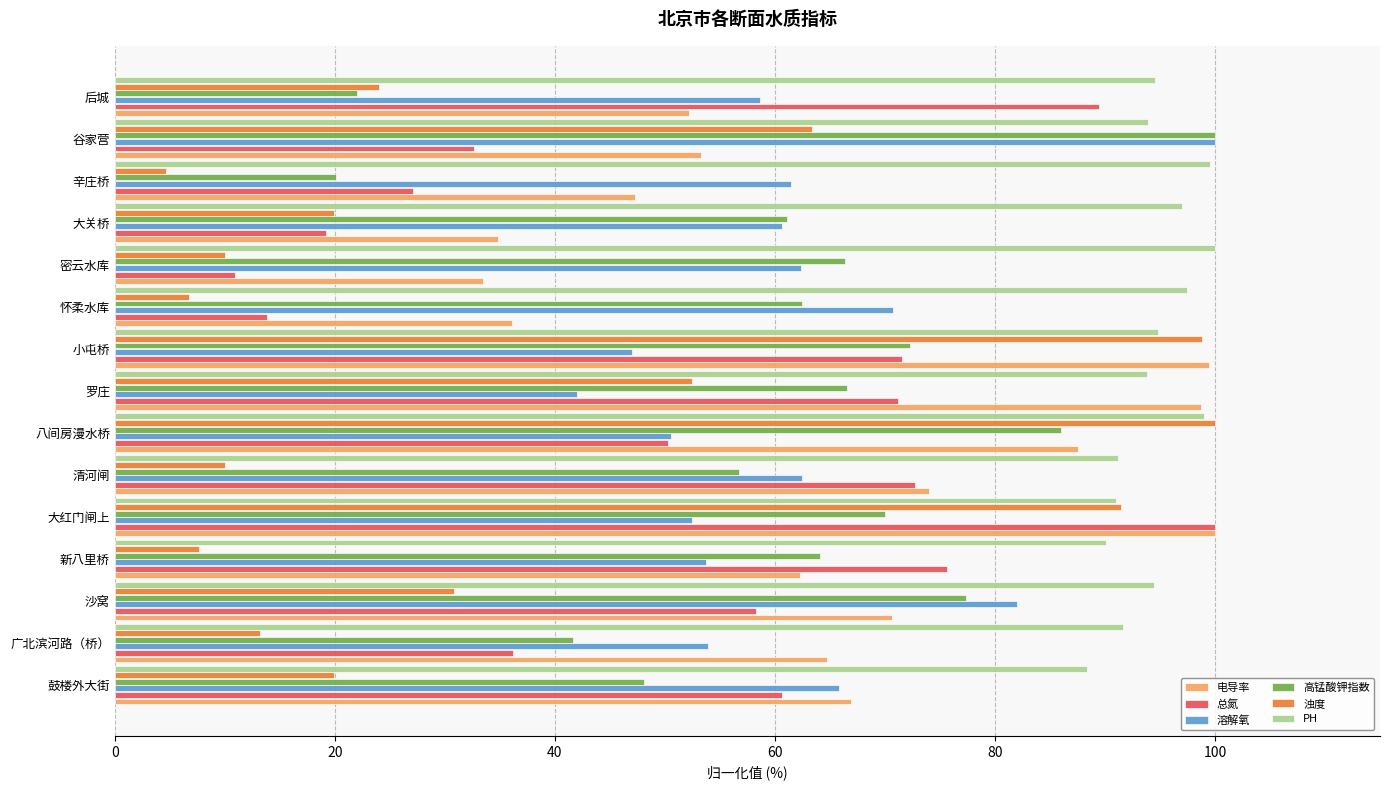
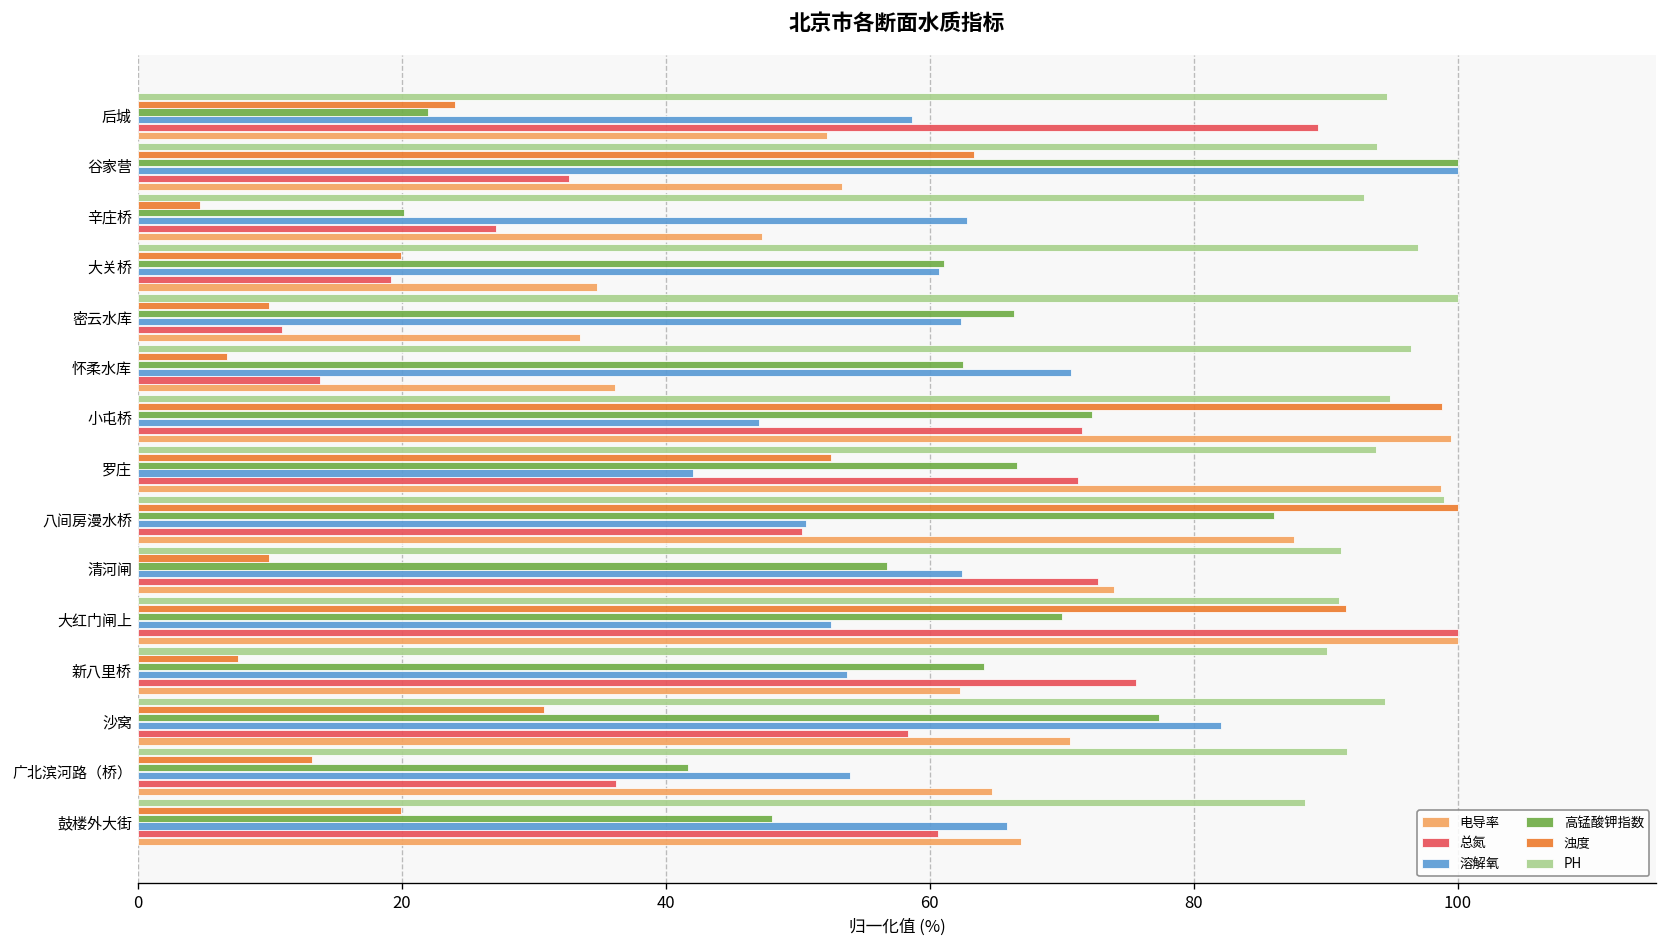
PH, 辛庄桥: 99.5 -> 92.9
溶解氧, 辛庄桥: 61.4 -> 62.8
PH, 怀柔水库: 97.5 -> 96.4
